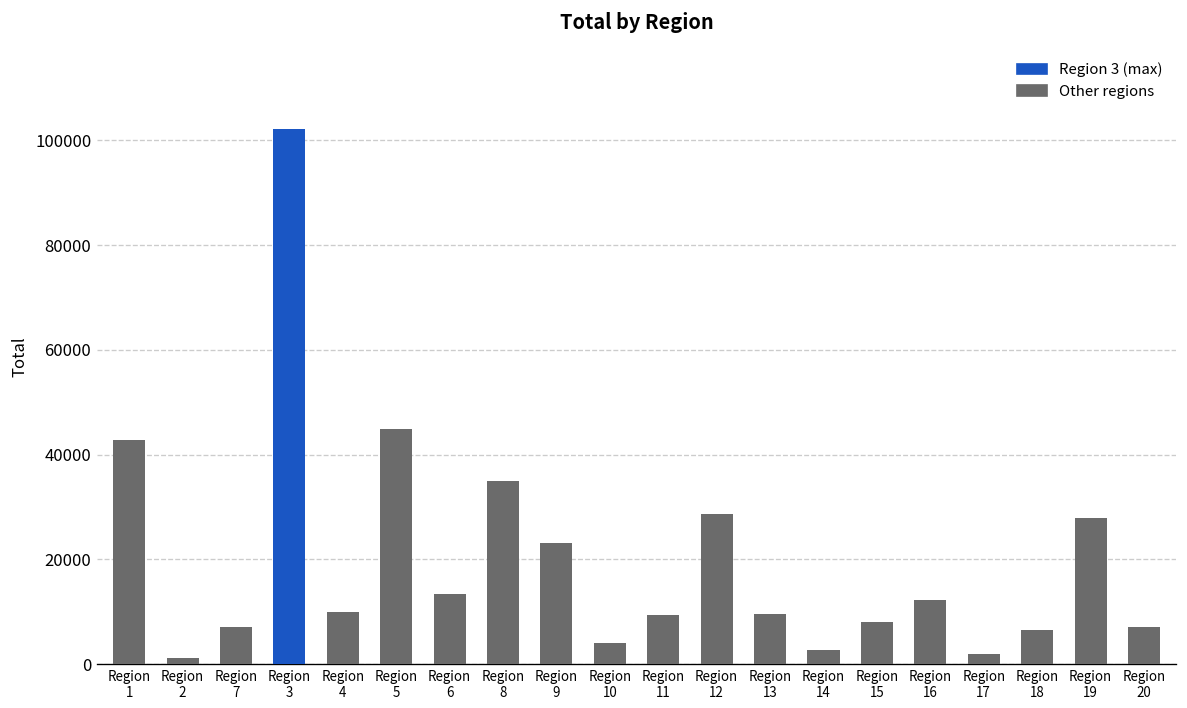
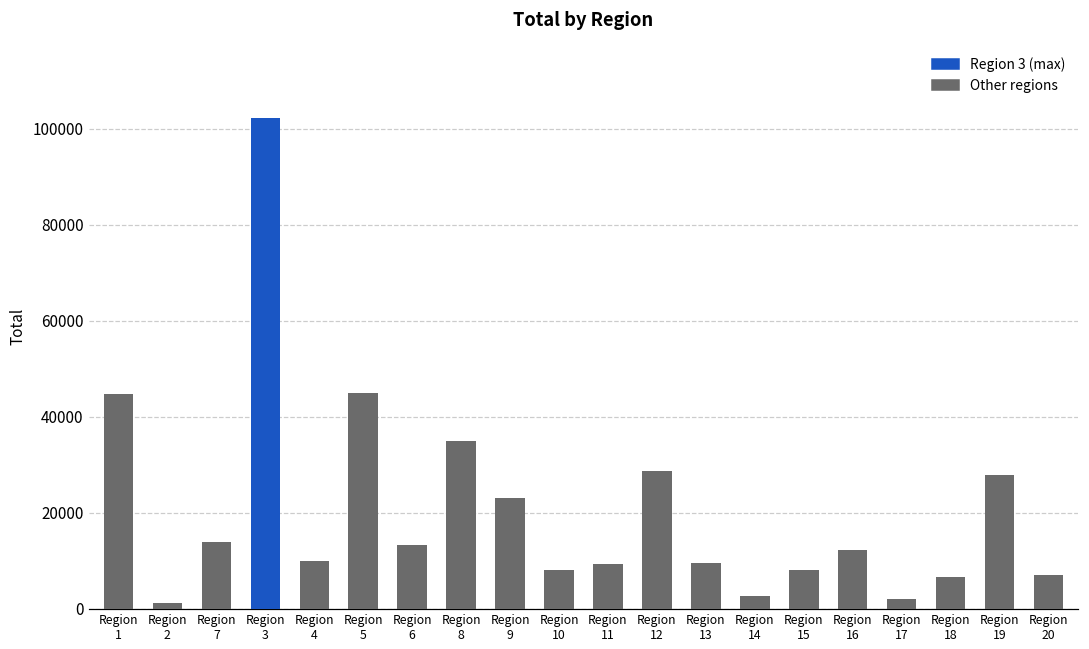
Region 1: 43000 -> 45000
Region 7: 7000 -> 14000
Region 10: 4000 -> 8000
